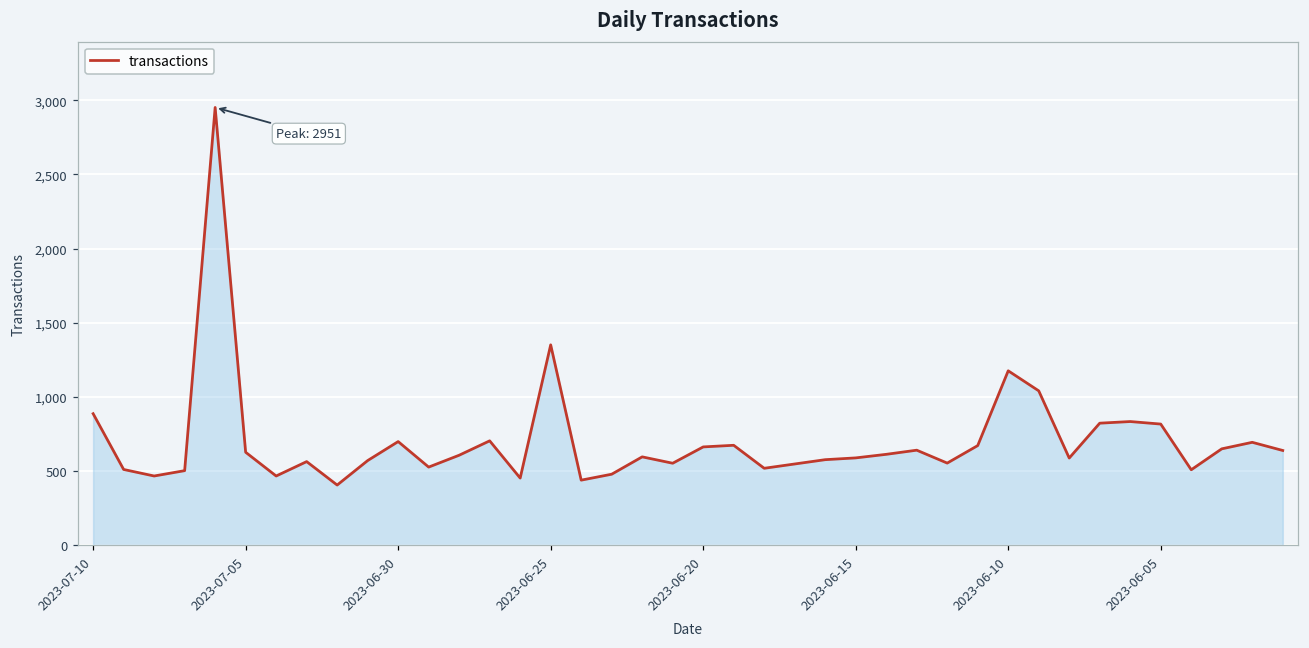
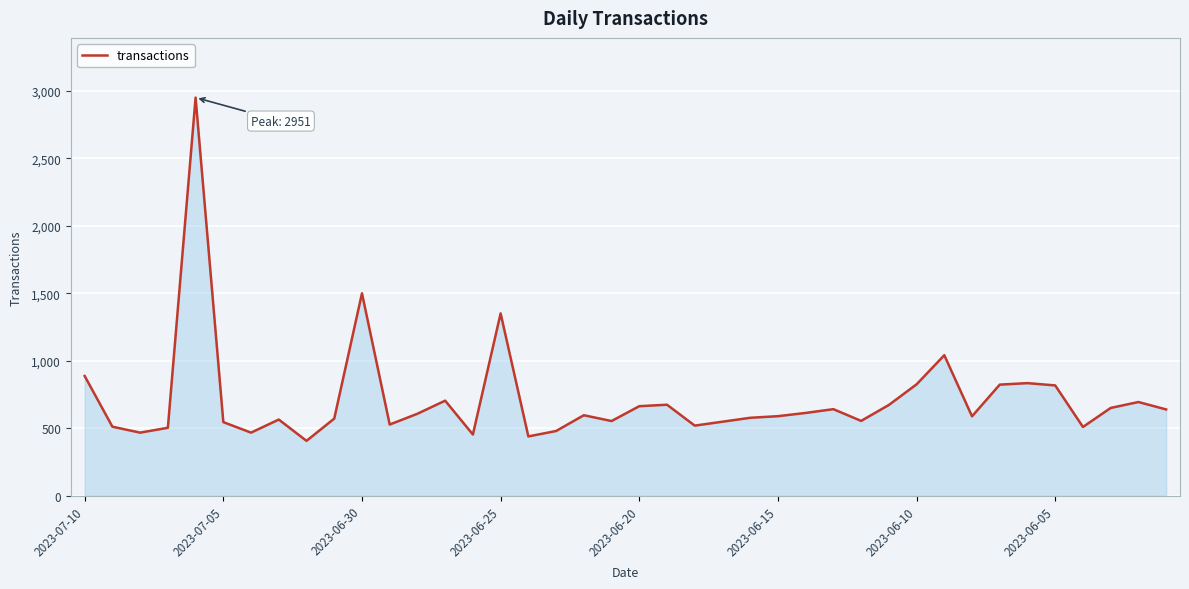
2023-07-05: 630 -> 550
2023-06-30: 700 -> 1,500
2023-06-10: 1,180 -> 830
